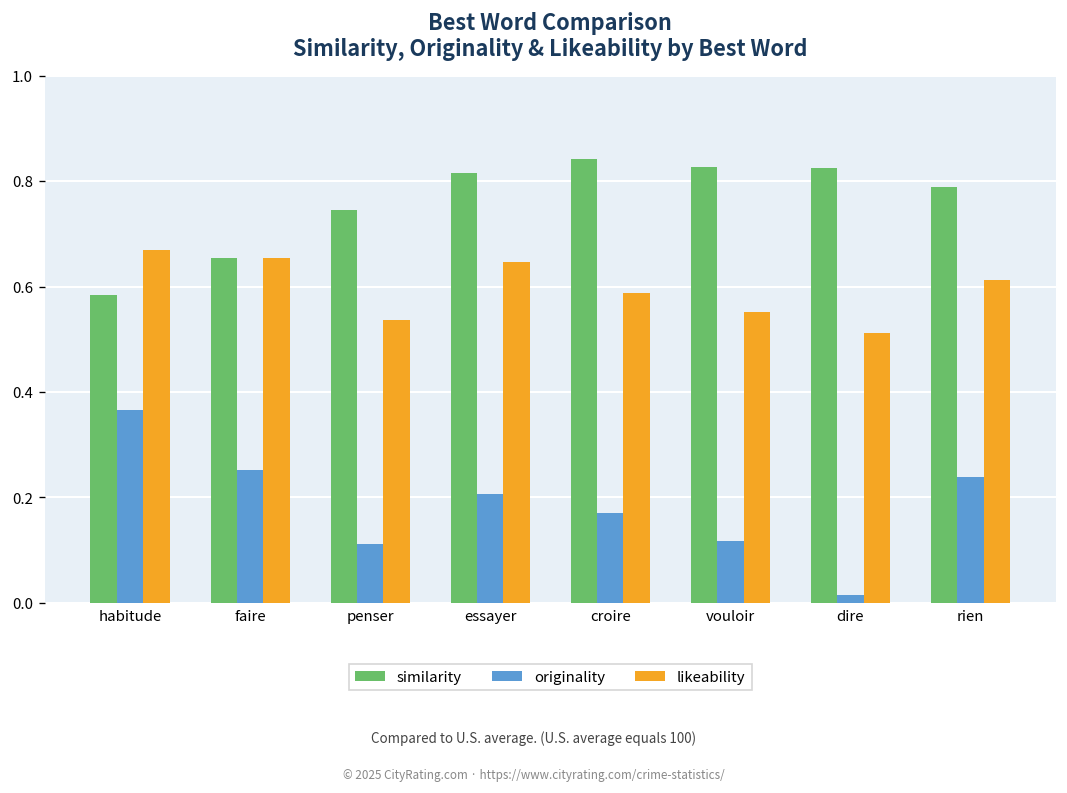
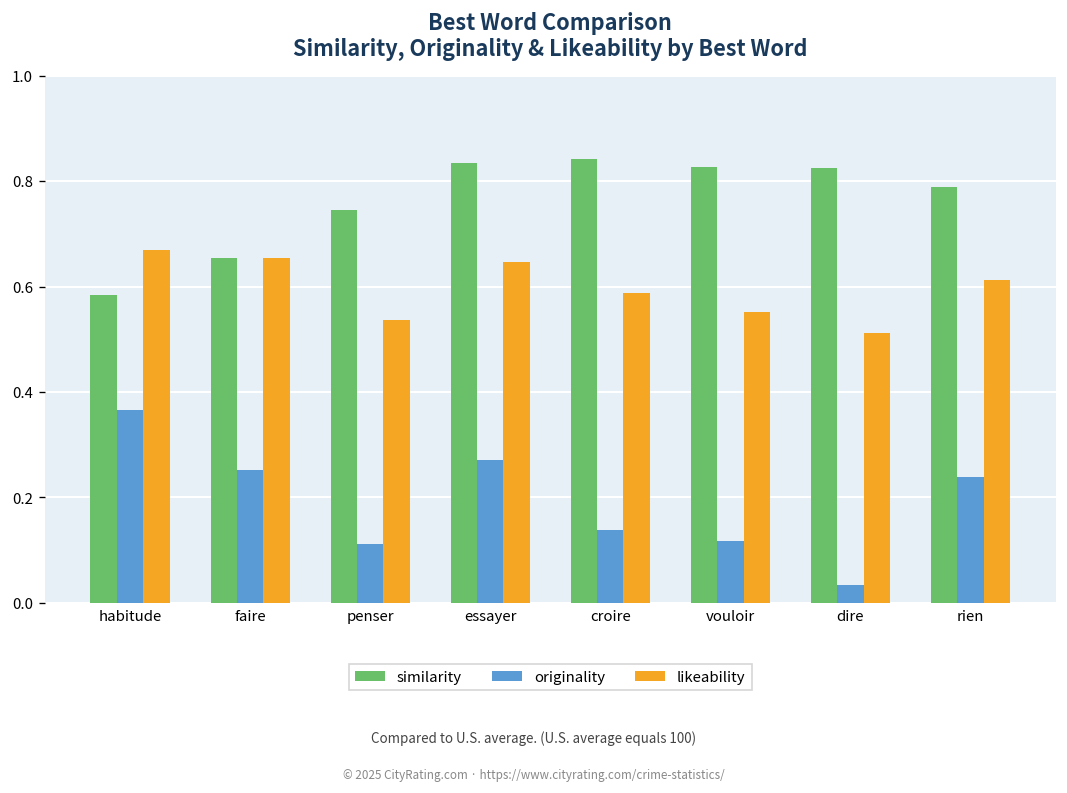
similarity, essayer: 0.82 -> 0.84
originality, essayer: 0.21 -> 0.27
originality, croire: 0.17 -> 0.14
originality, dire: 0.01 -> 0.03
